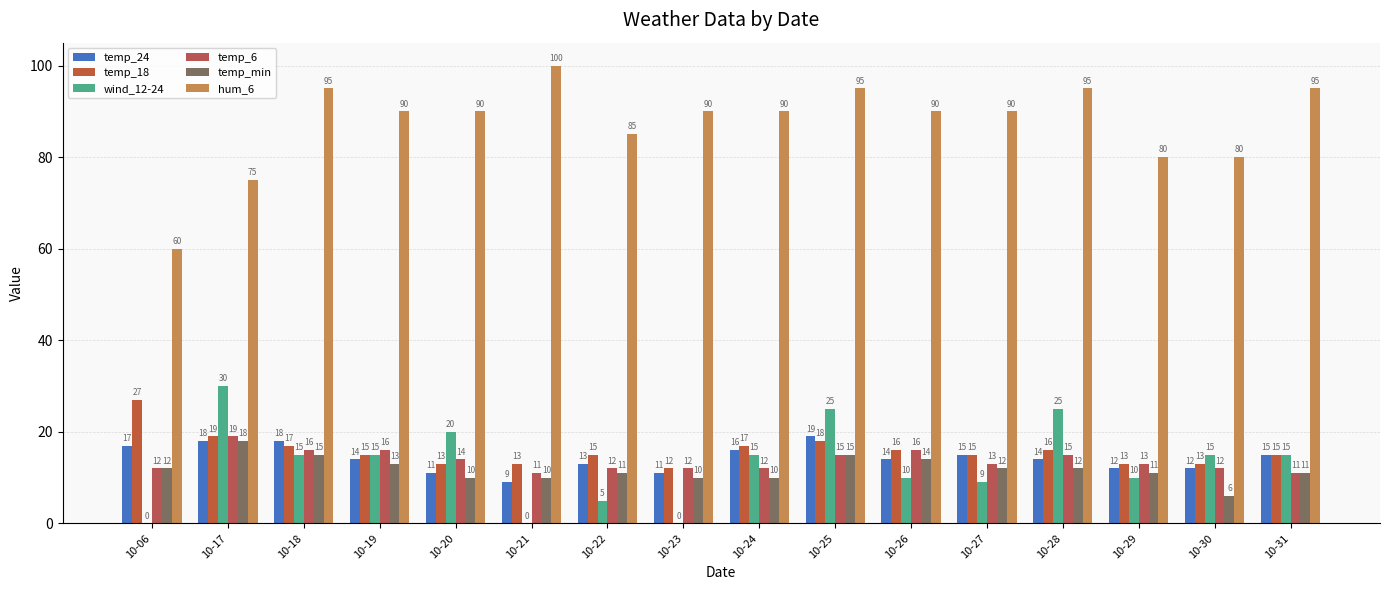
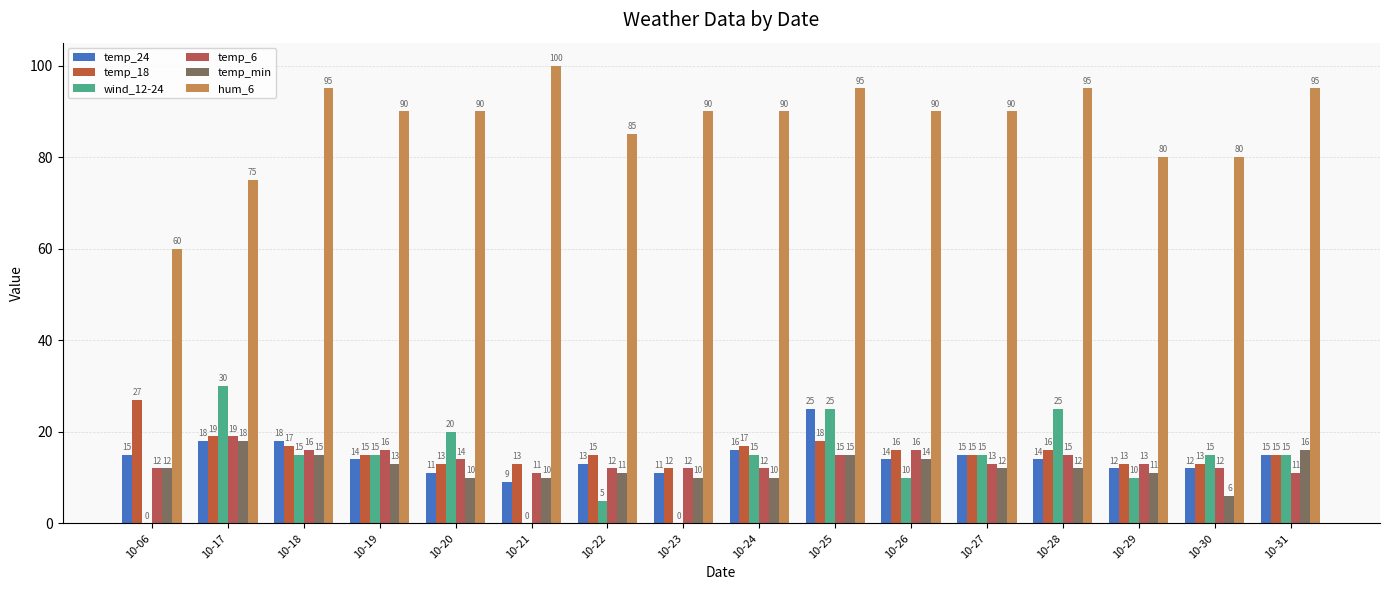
temp_24, 10-06: 17 -> 15
temp_24, 10-25: 19 -> 25
wind_12-24, 10-27: 9 -> 15
temp_min, 10-31: 11 -> 16
